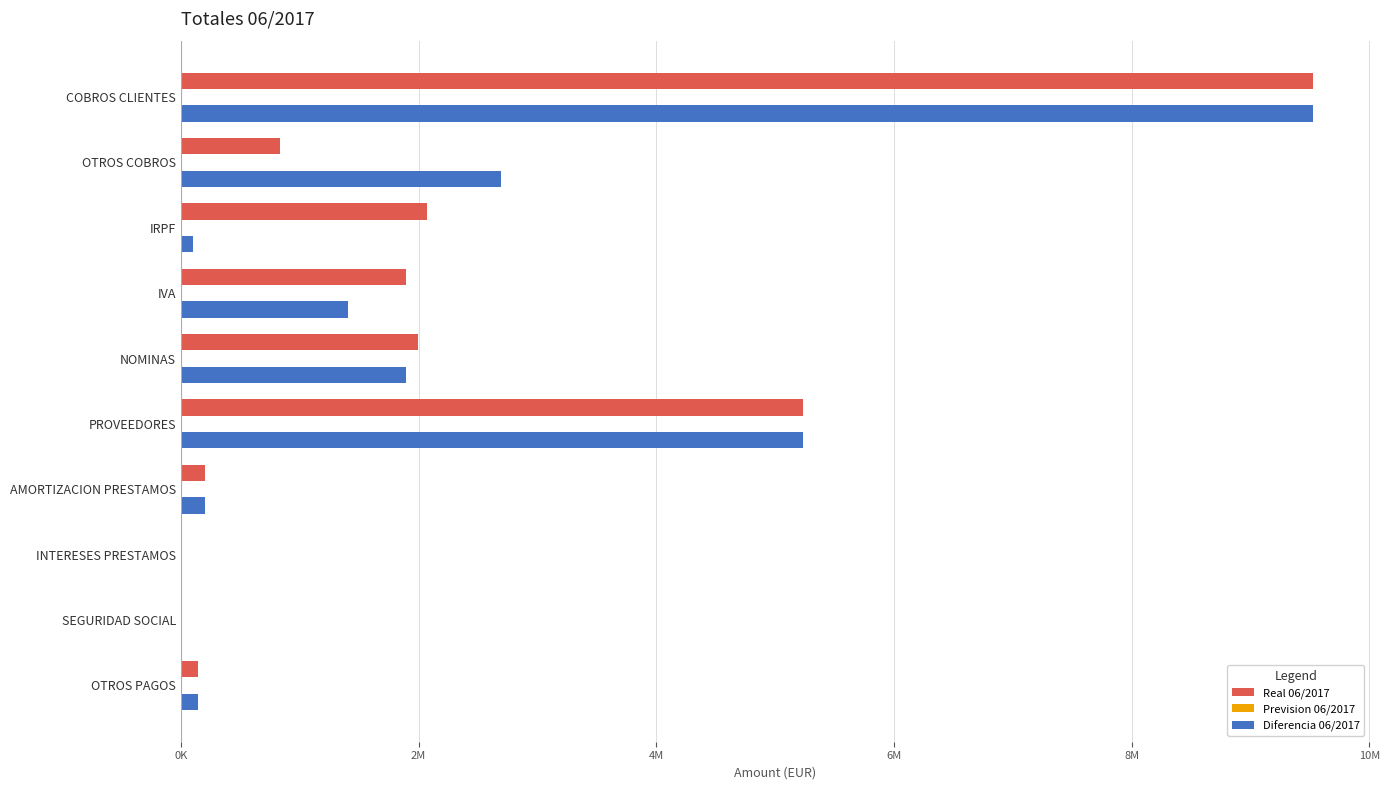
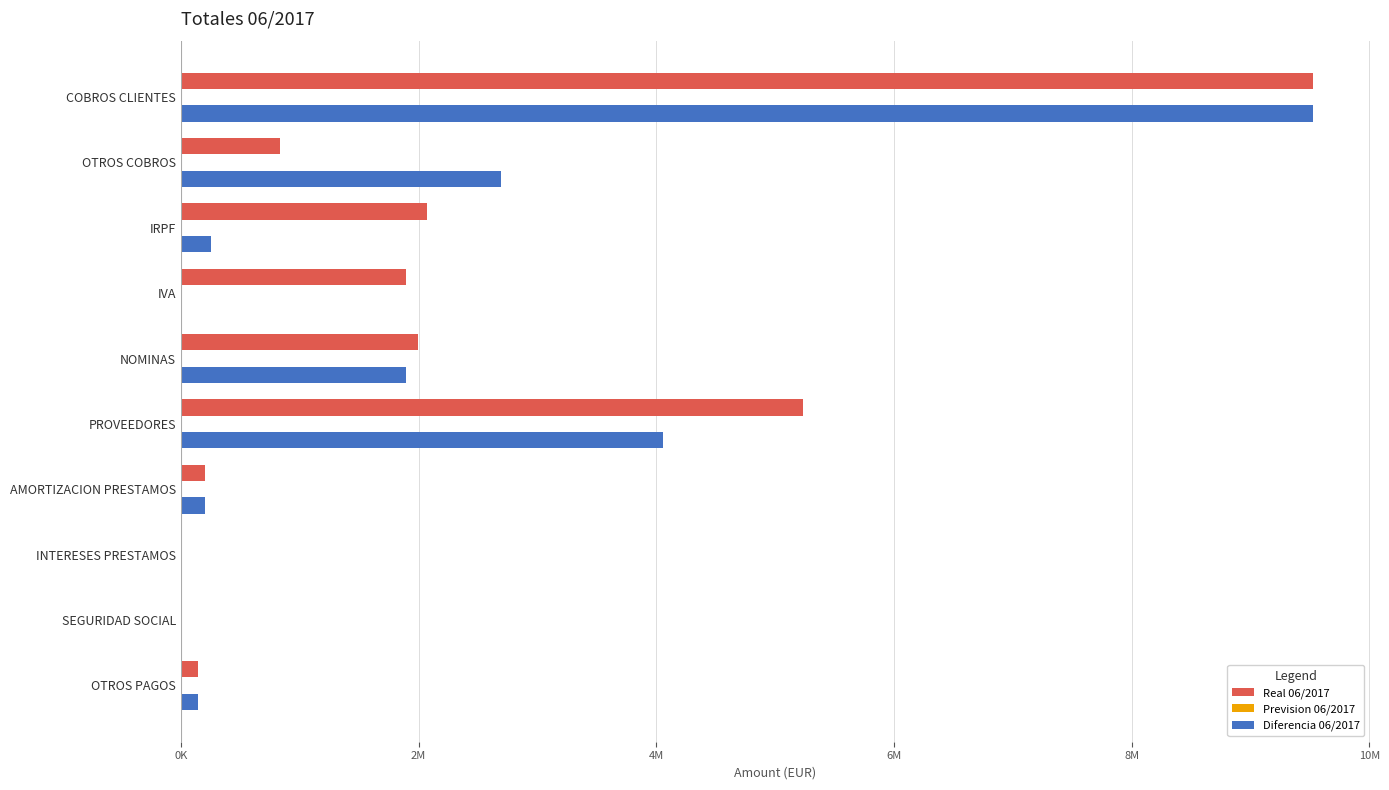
Diferencia 06/2017, IRPF: 100000 -> 250000
Diferencia 06/2017, IVA: 1410000 -> 0
Diferencia 06/2017, PROVEEDORES: 5240000 -> 4060000
